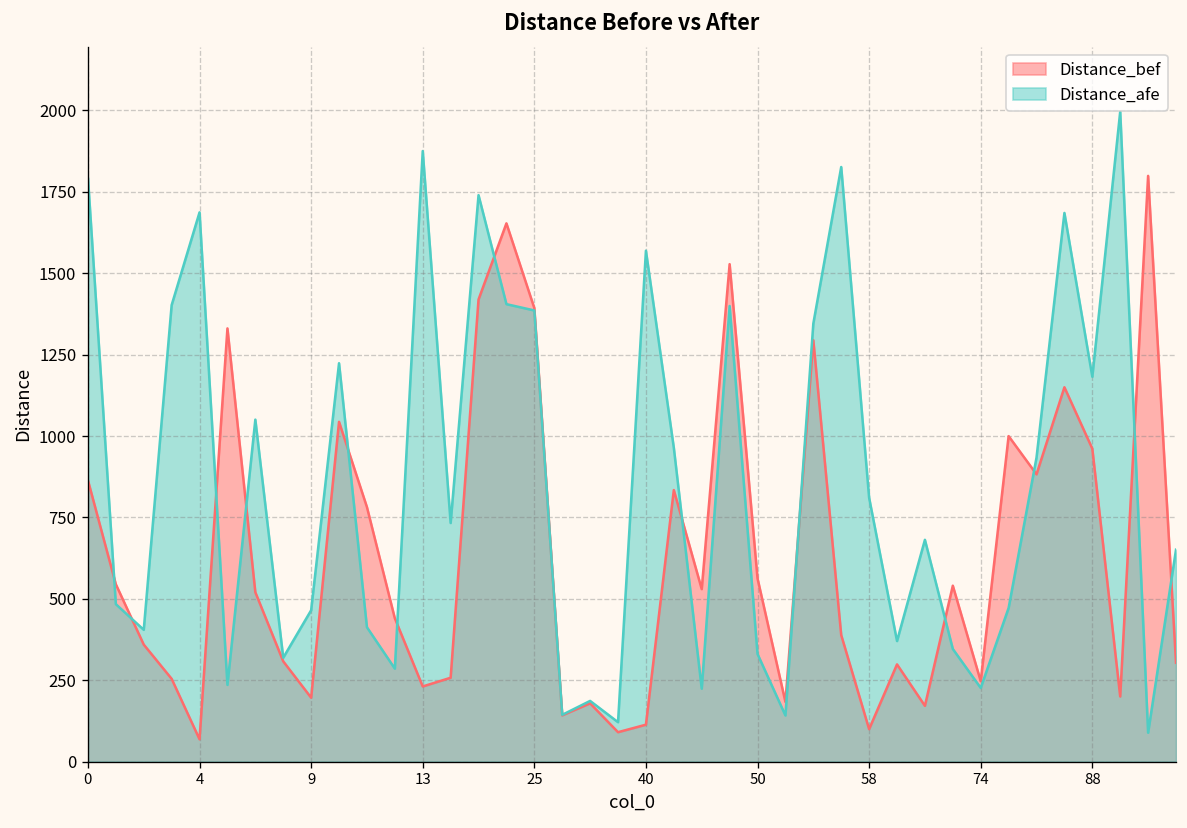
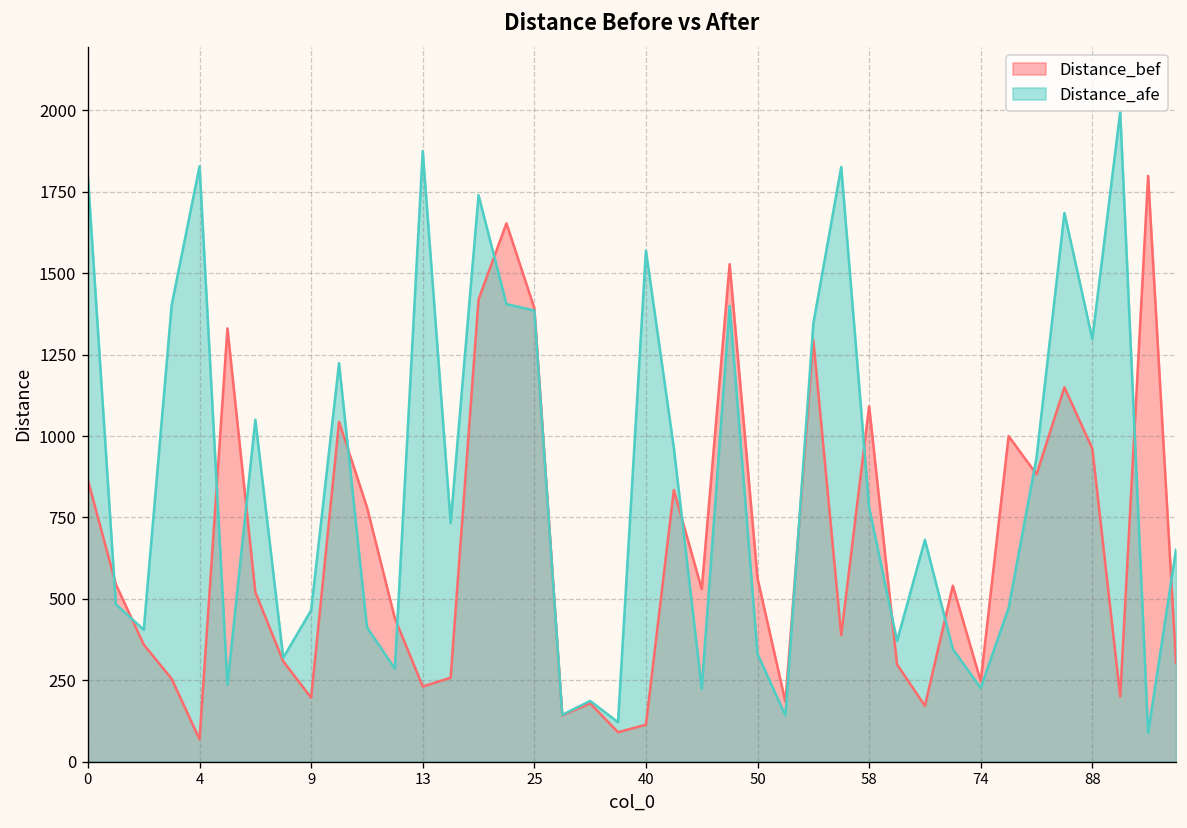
Distance_afe, 4: 1690 -> 1830
Distance_bef, 58: 100 -> 1090
Distance_afe, 58: 810 -> 780
Distance_afe, 88: 1180 -> 1300
